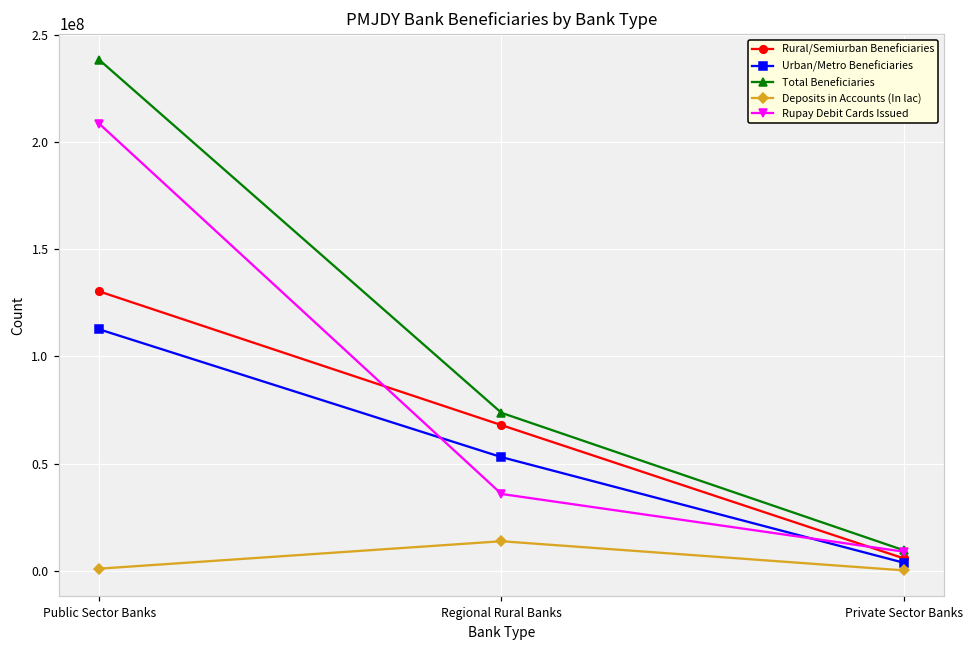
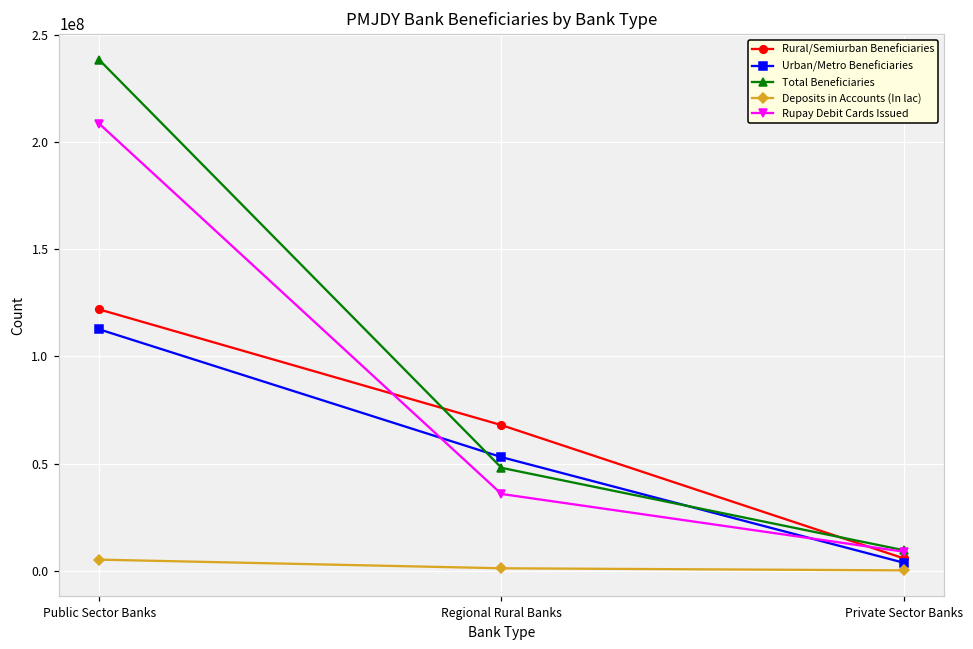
Rural/Semiurban Beneficiaries, Public Sector Banks: 130000000 -> 122000000
Deposits in Accounts (In lac), Public Sector Banks: 1000000 -> 5000000
Total Beneficiaries, Regional Rural Banks: 74000000 -> 48000000
Deposits in Accounts (In lac), Regional Rural Banks: 14000000 -> 1000000
